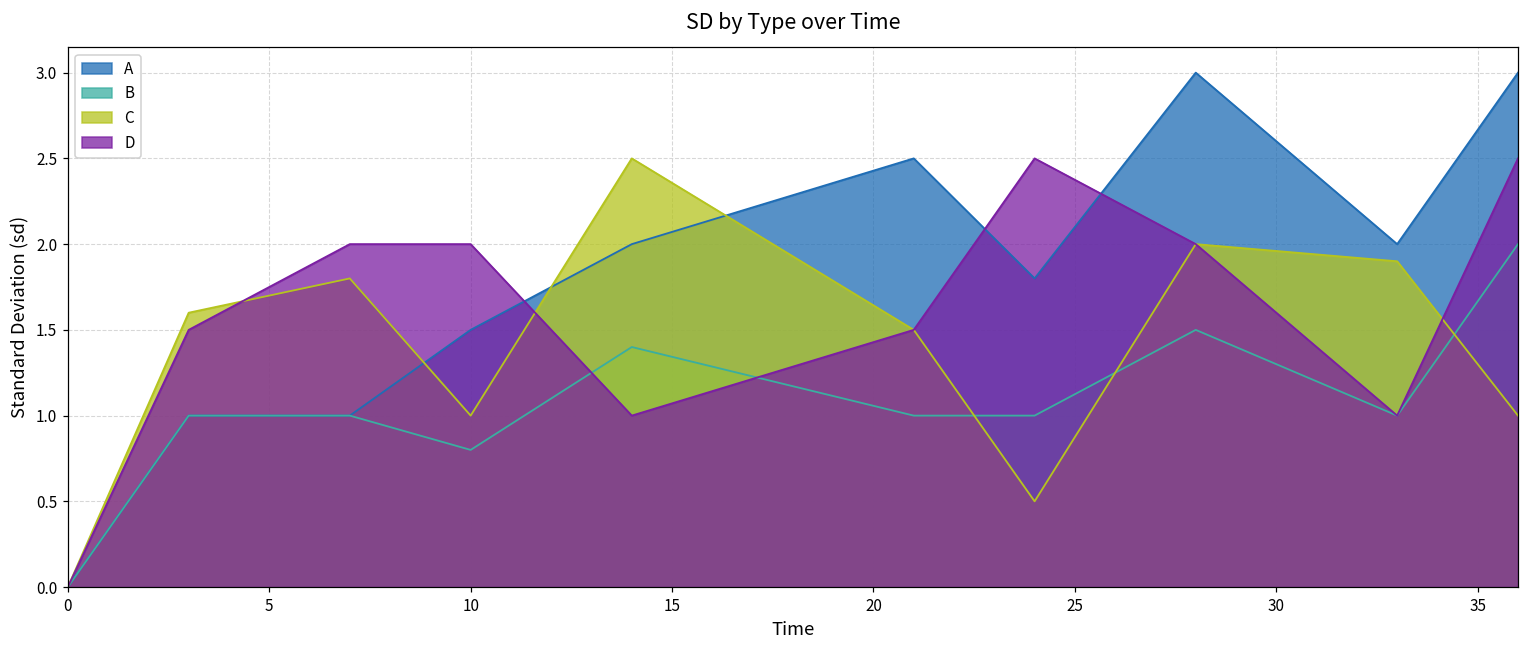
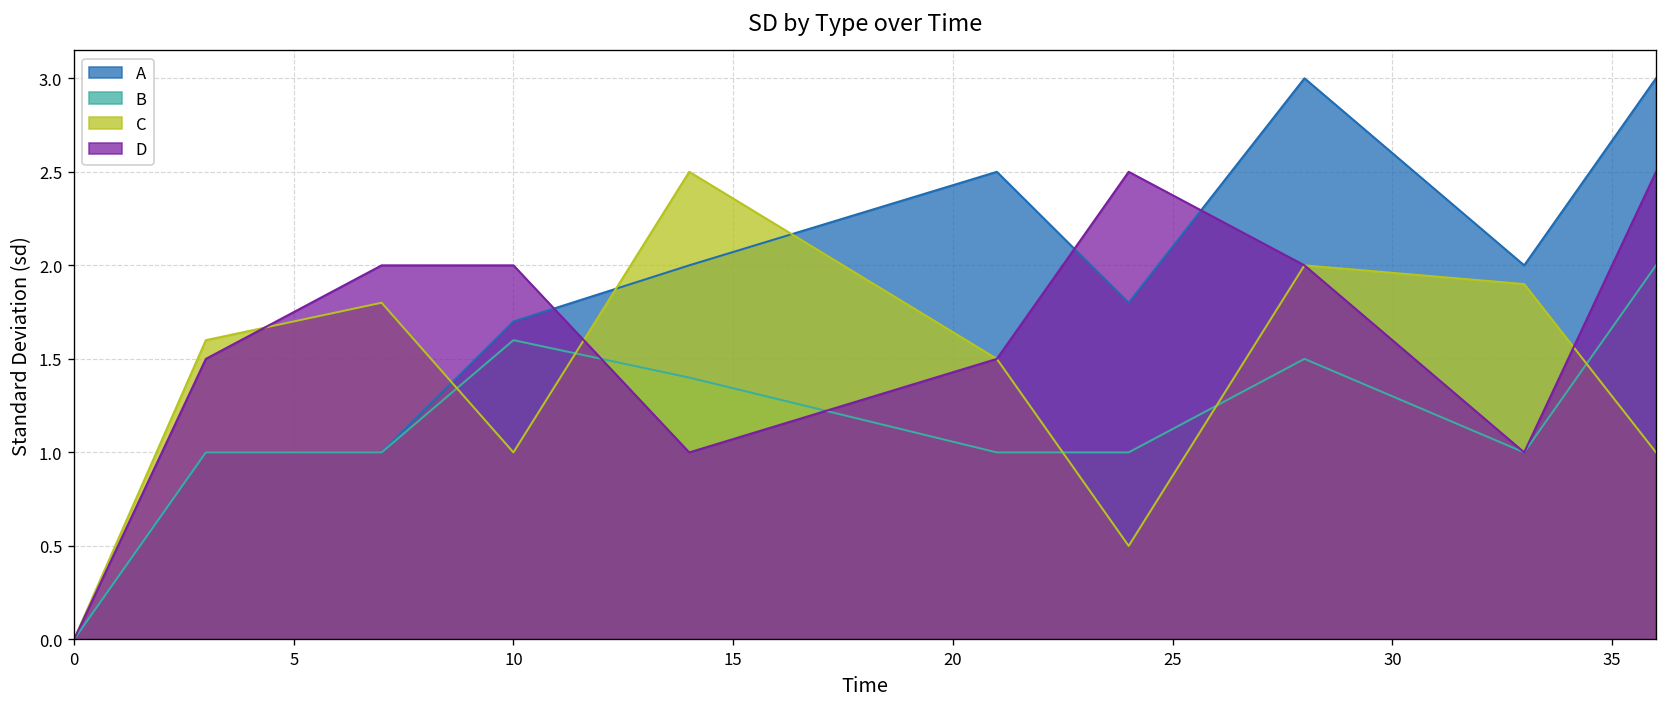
A, 10: 1.5 -> 1.7
B, 10: 0.8 -> 1.6
